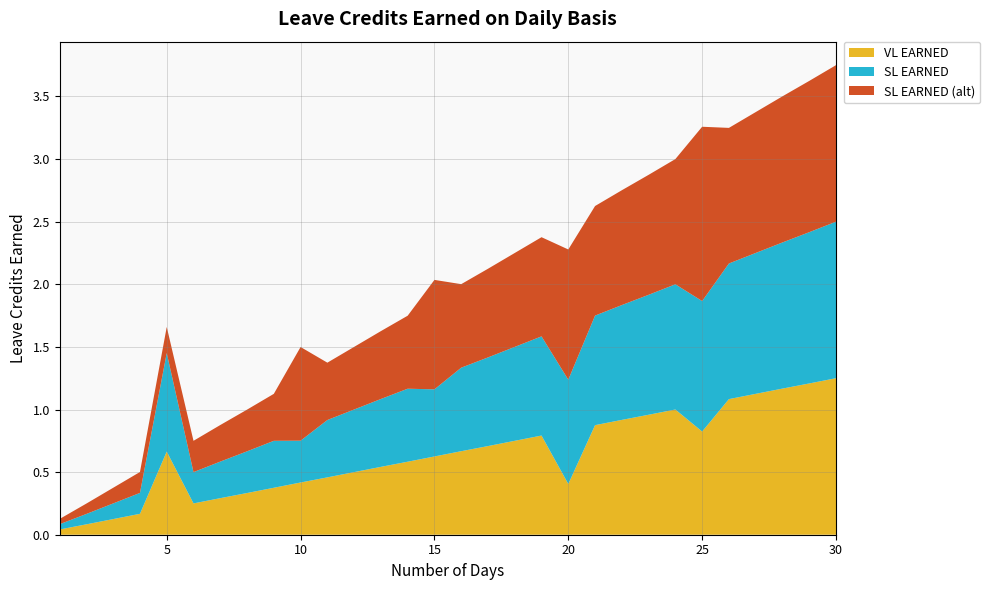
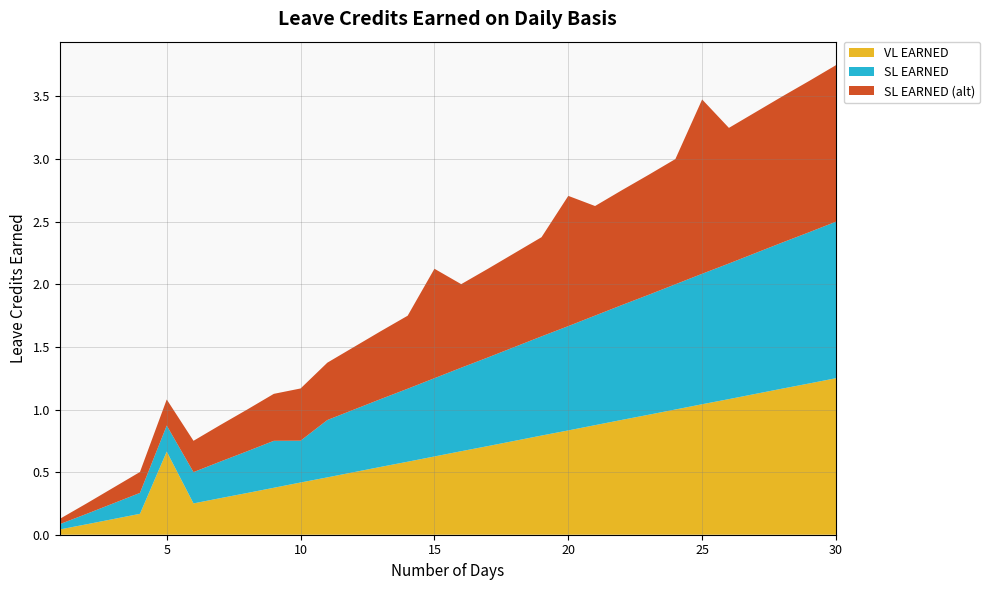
SL EARNED, 5: 0.79 -> 0.21
SL EARNED (alt), 10: 0.75 -> 0.42
SL EARNED, 15: 0.54 -> 0.63
VL EARNED, 20: 0.41 -> 0.83
VL EARNED, 25: 0.82 -> 1.04
